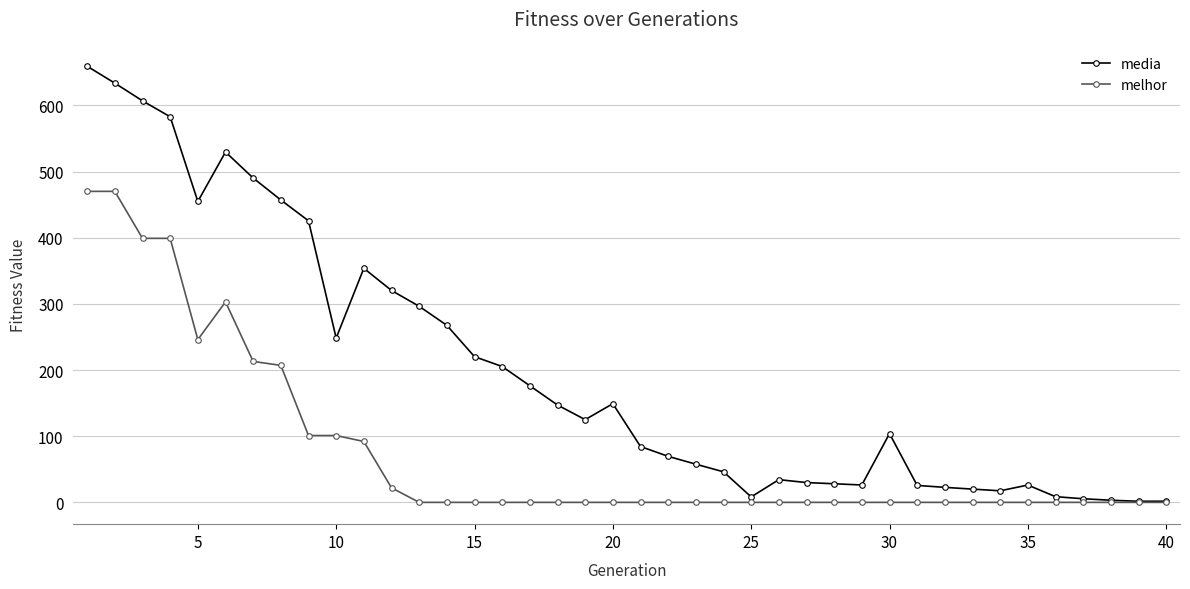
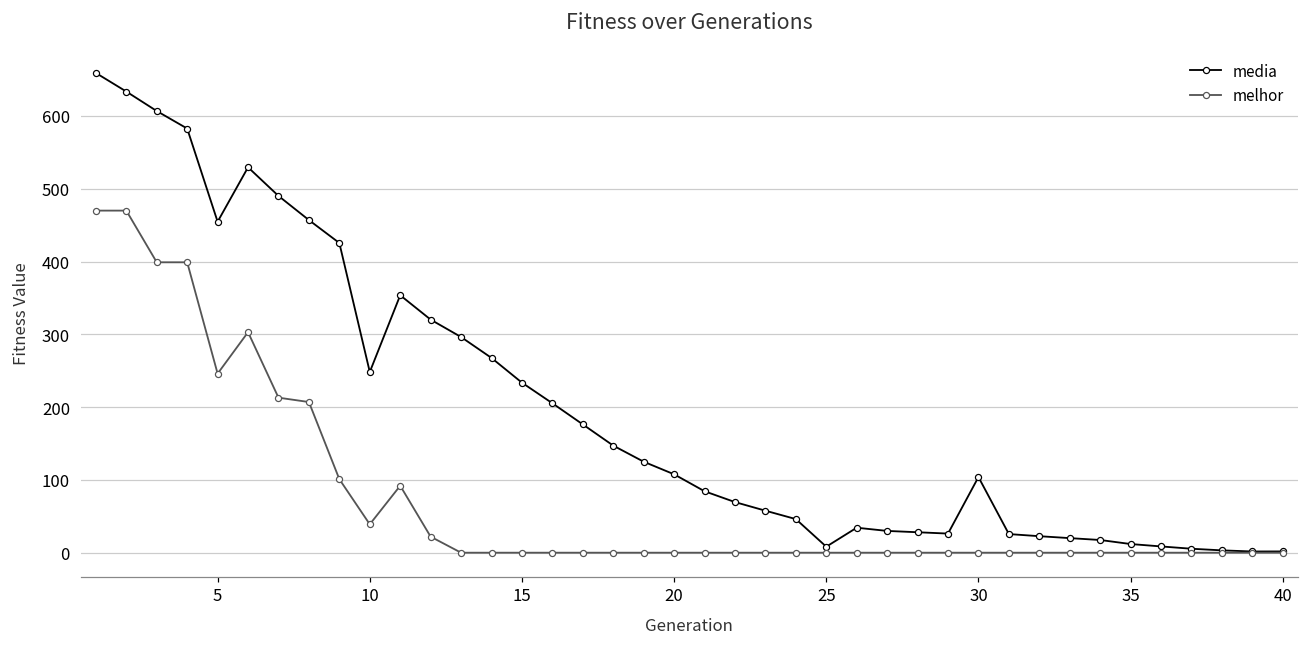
melhor, 10: 100 -> 40
media, 15: 220 -> 230
media, 20: 150 -> 110
media, 35: 30 -> 10
